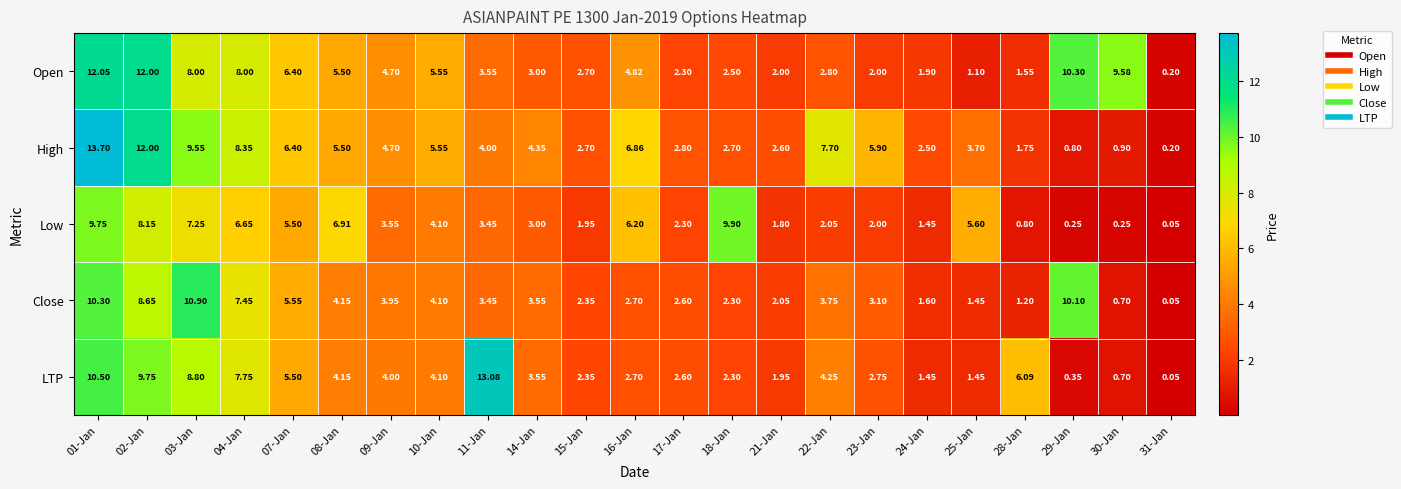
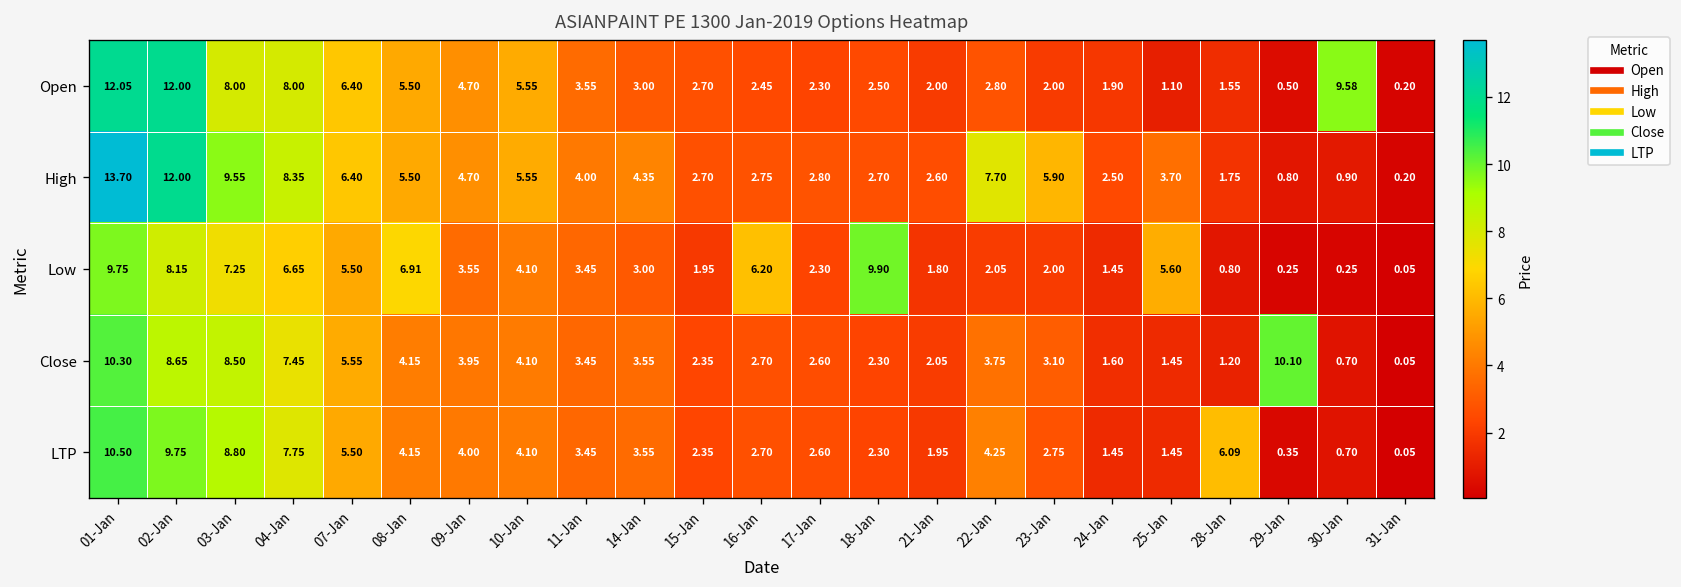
Open, 16-Jan: 4.82 -> 2.45
Open, 29-Jan: 10.30 -> 0.50
High, 16-Jan: 6.86 -> 2.75
Close, 03-Jan: 10.90 -> 8.50
LTP, 11-Jan: 13.08 -> 3.45
